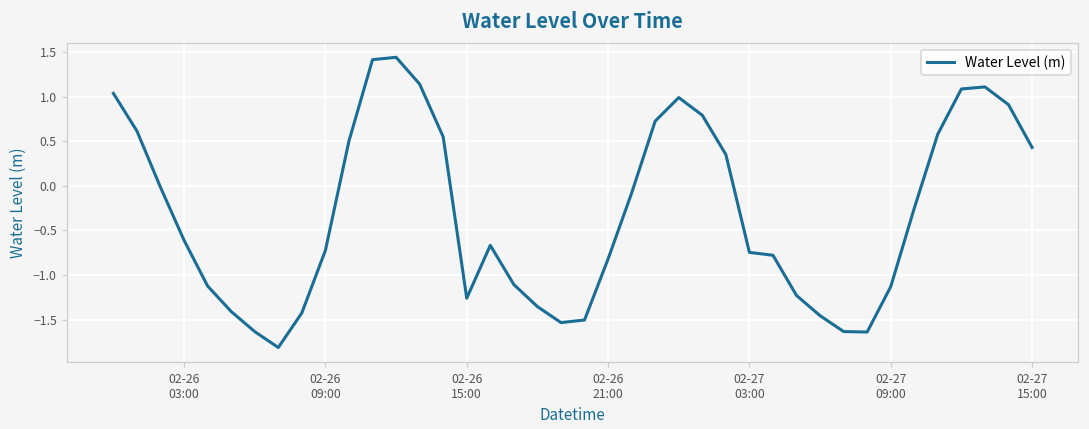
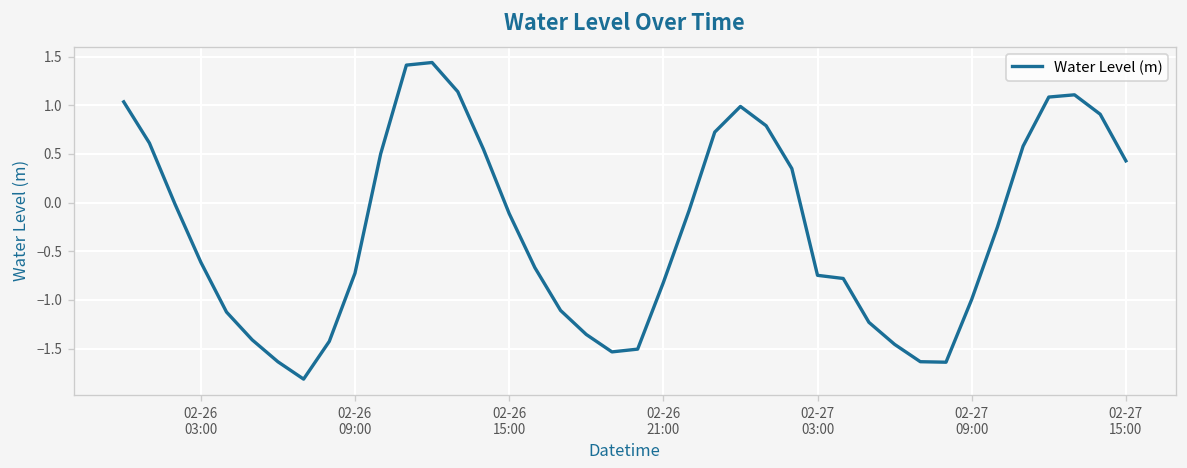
02-26 15:00: -1.3 -> -0.1
02-27 09:00: -1.1 -> -1.0
